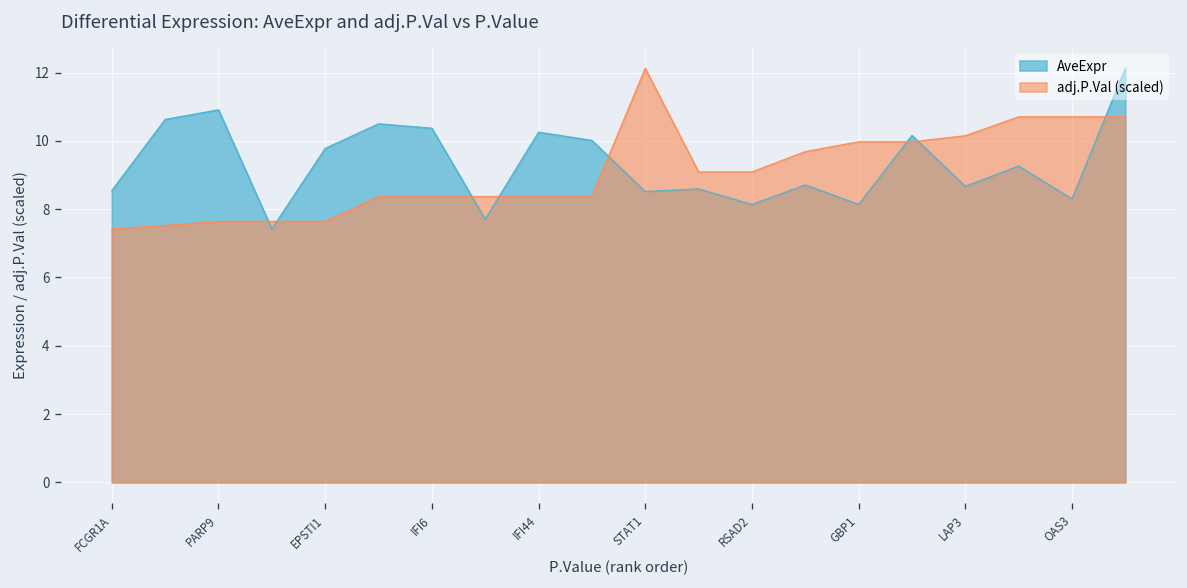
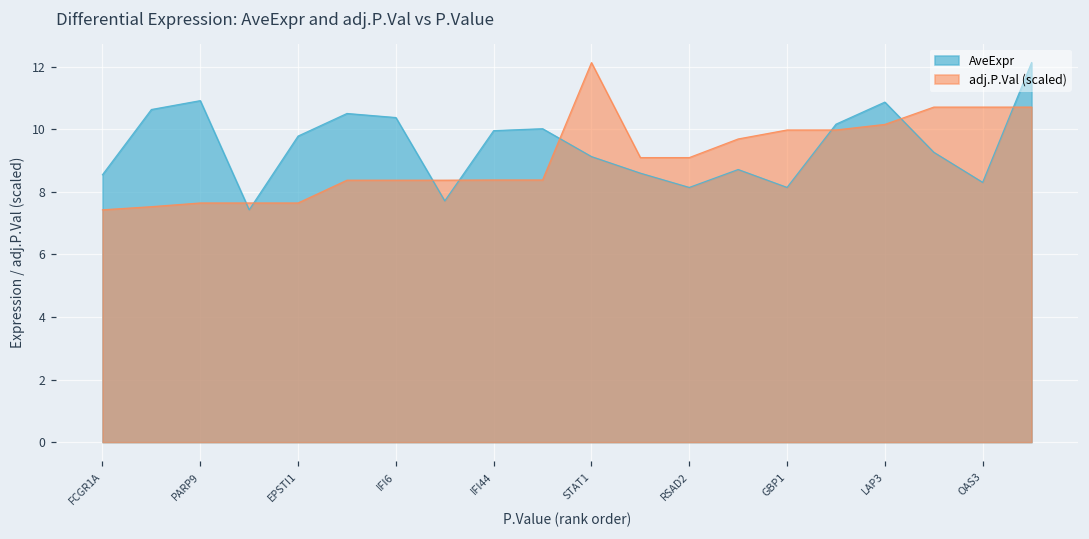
AveExpr, IFI44: 10.3 -> 10.0
AveExpr, STAT1: 8.5 -> 9.1
AveExpr, LAP3: 8.7 -> 10.9
